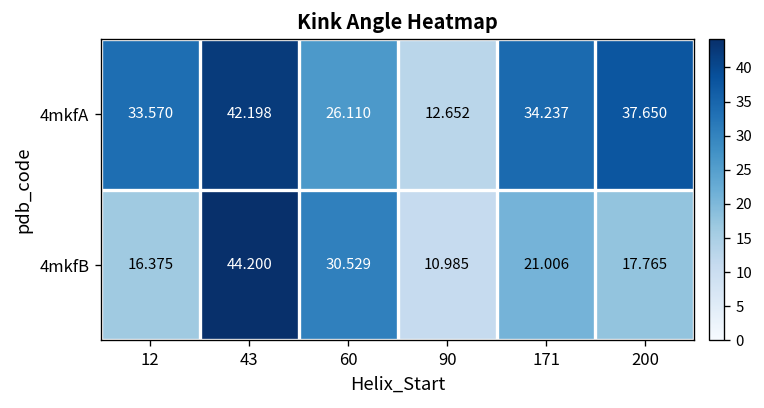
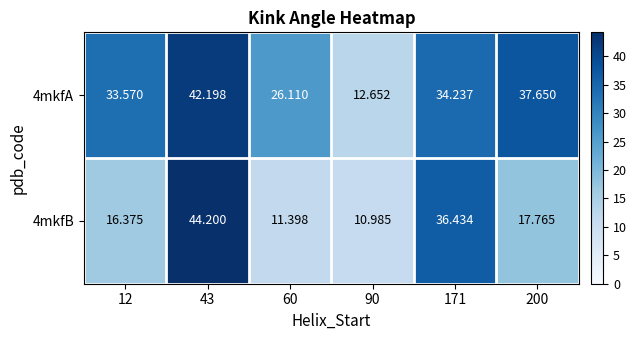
4mkfB, 60: 30.529 -> 11.398
4mkfB, 171: 21.006 -> 36.434
